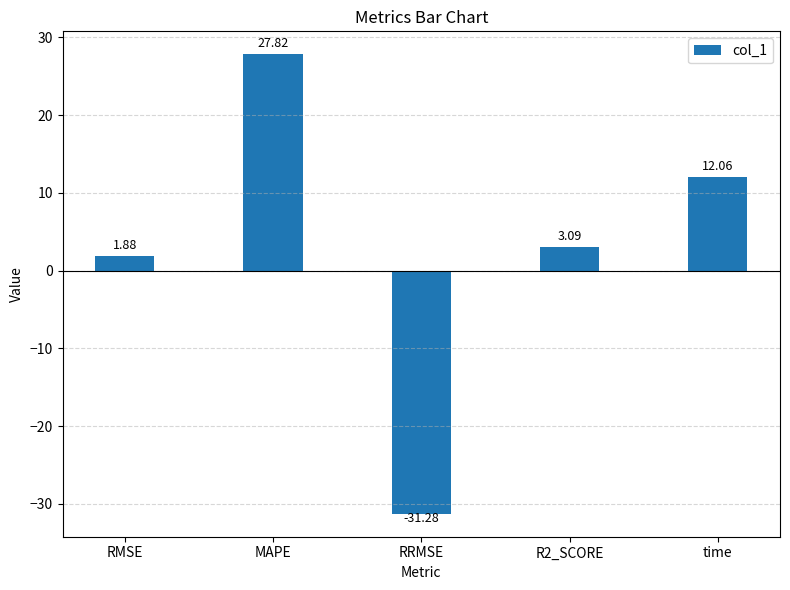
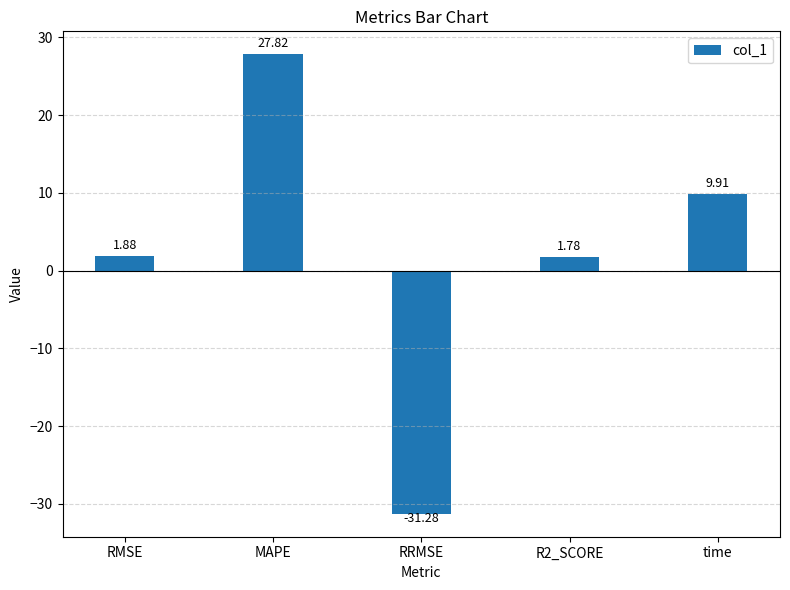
R2_SCORE: 3.09 -> 1.78
time: 12.06 -> 9.91
